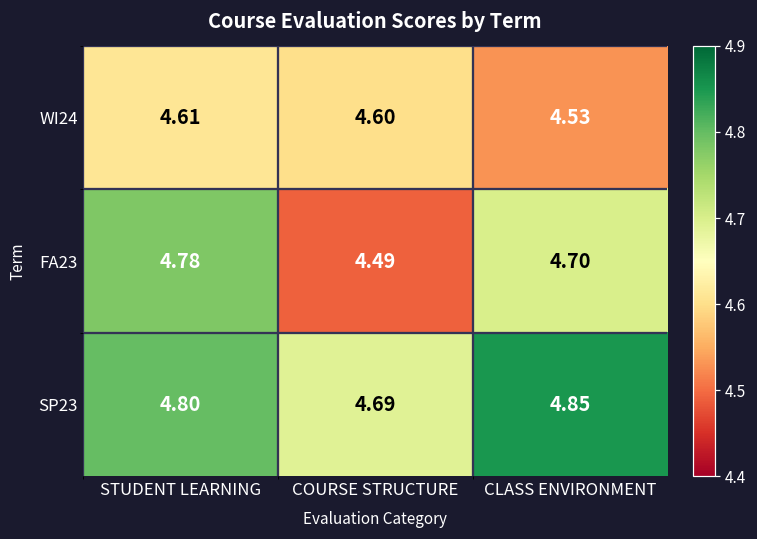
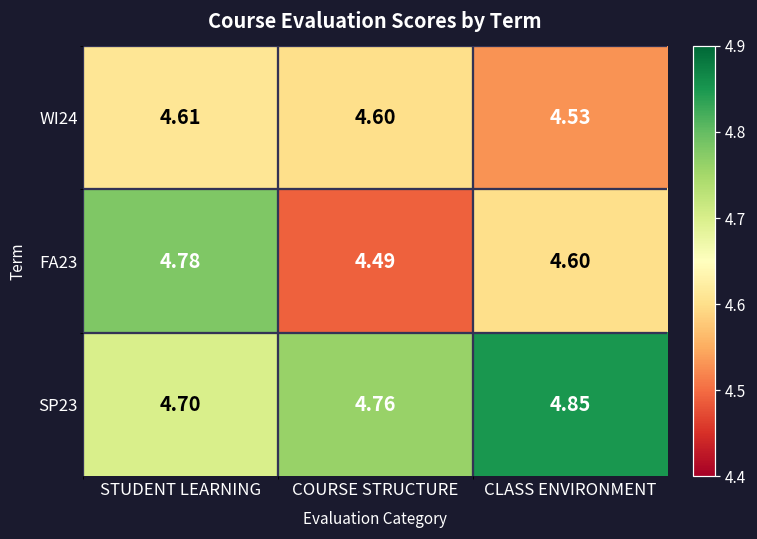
FA23, CLASS ENVIRONMENT: 4.70 -> 4.60
SP23, STUDENT LEARNING: 4.80 -> 4.70
SP23, COURSE STRUCTURE: 4.69 -> 4.76
